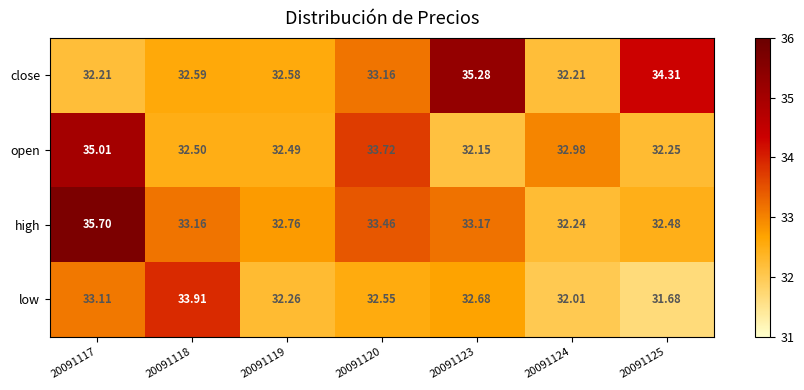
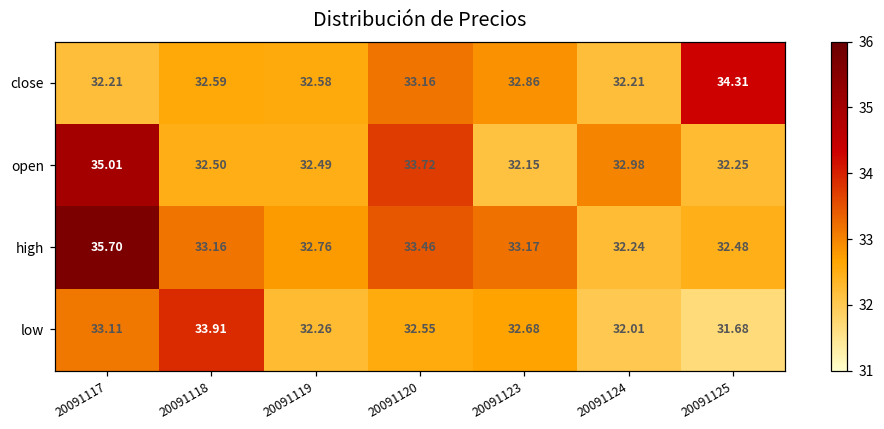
close, 20091123: 35.28 -> 32.86
